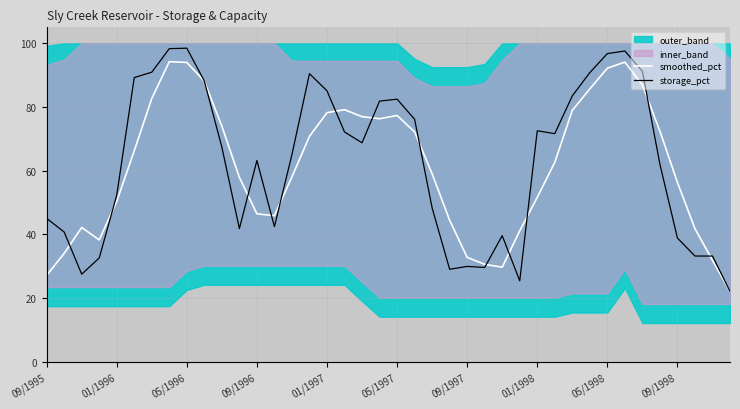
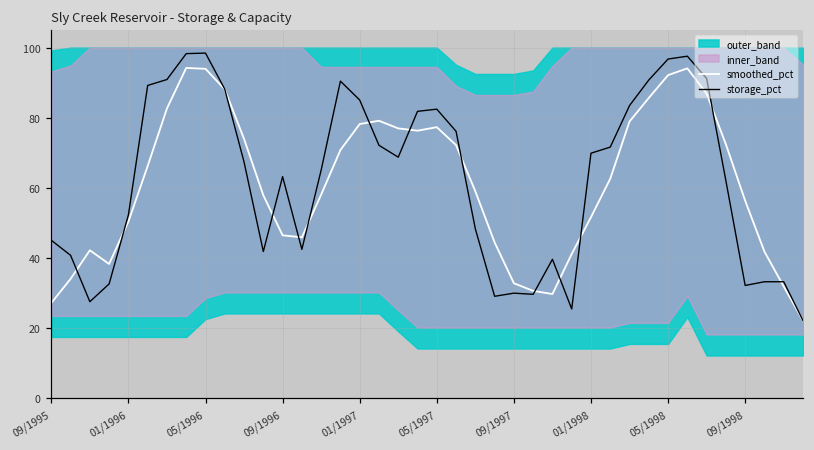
storage_pct, 01/1998: 73 -> 70
storage_pct, 09/1998: 39 -> 32
